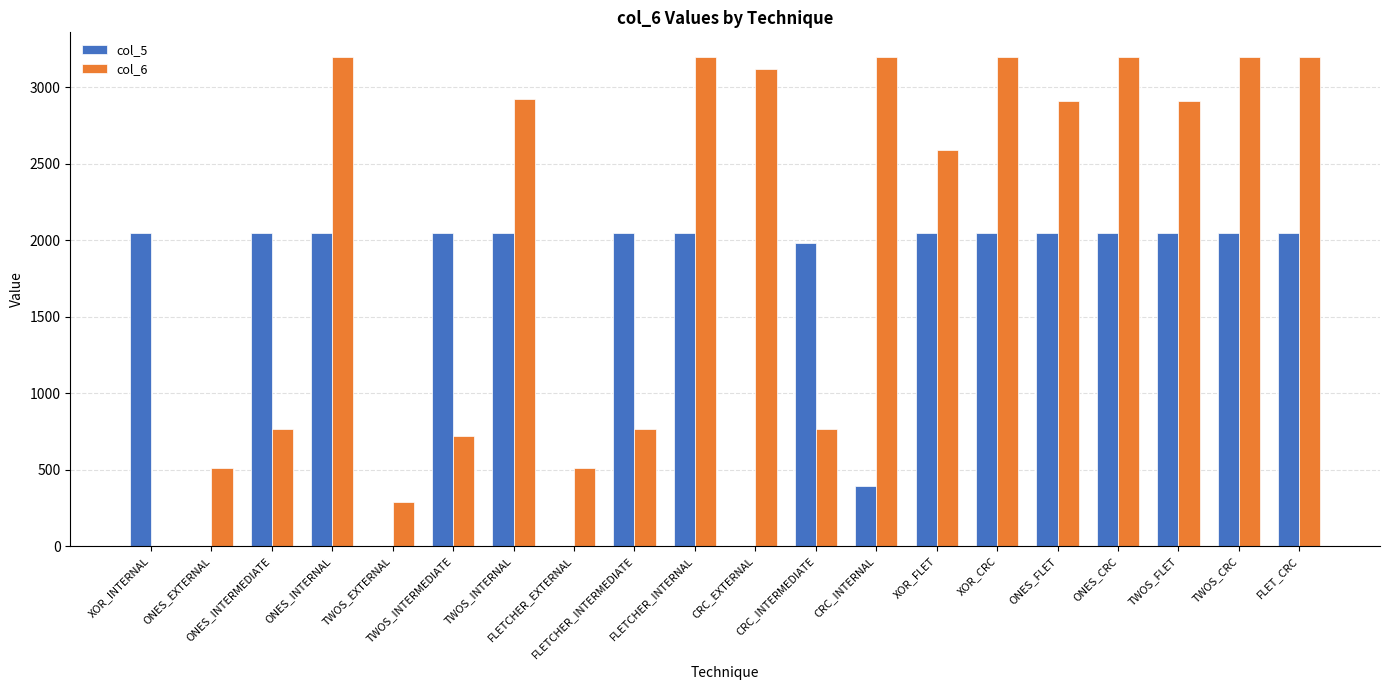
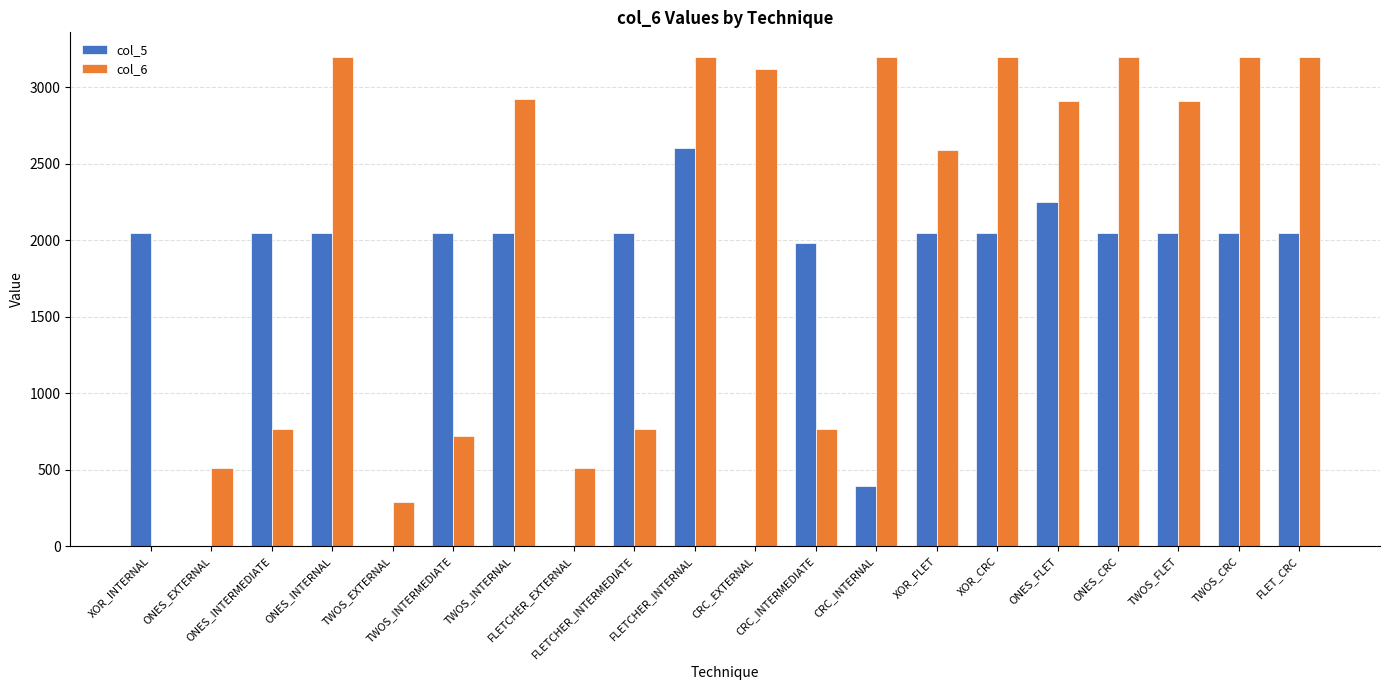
col_5, FLETCHER_INTERNAL: 2050 -> 2600
col_5, ONES_FLET: 2050 -> 2250
